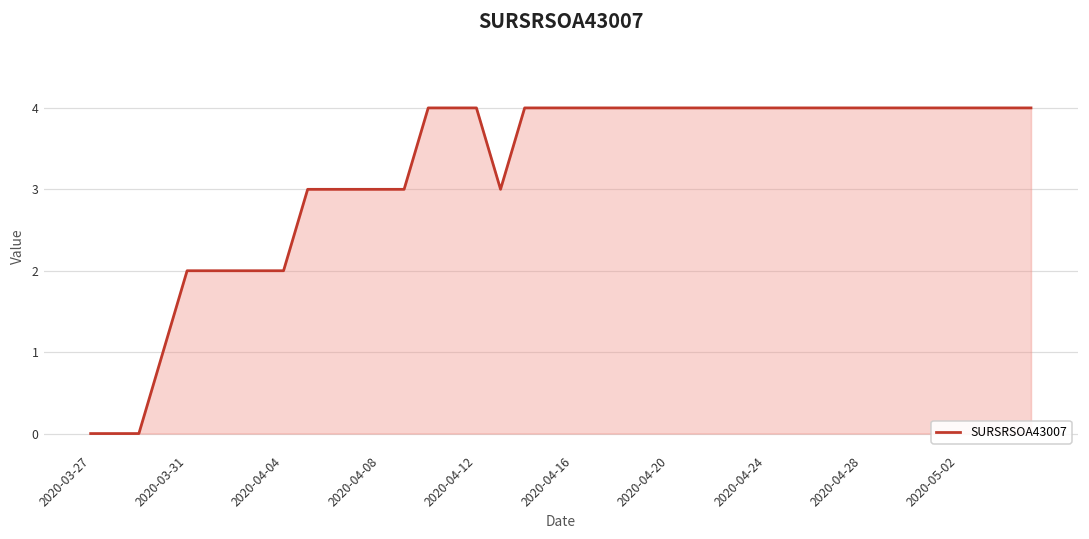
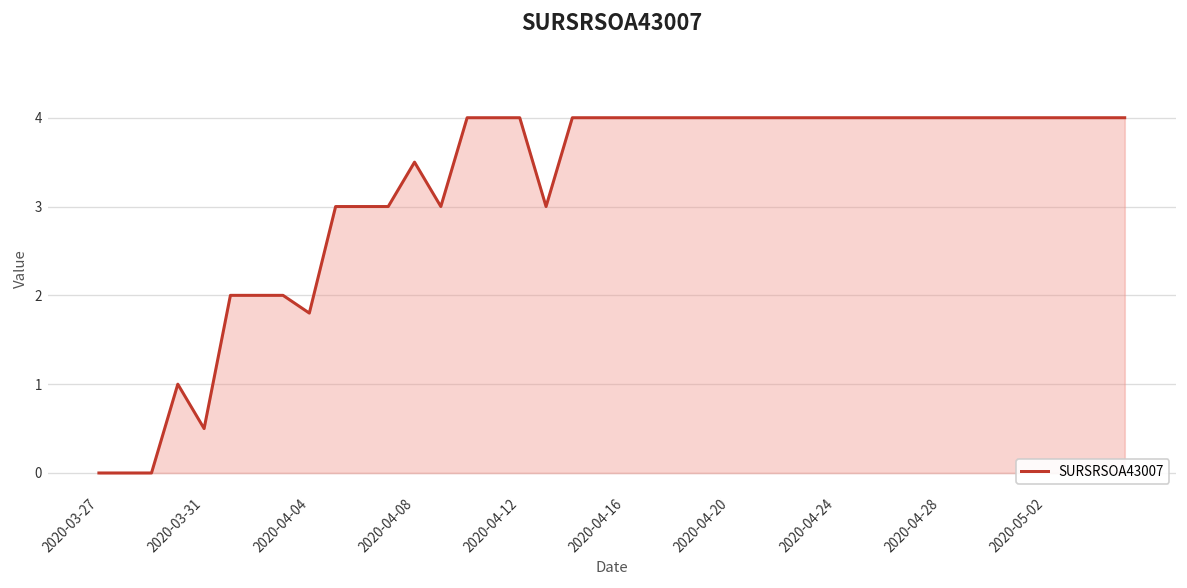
2020-03-31: 2.0 -> 0.5
2020-04-04: 2.0 -> 1.8
2020-04-08: 3.0 -> 3.5
